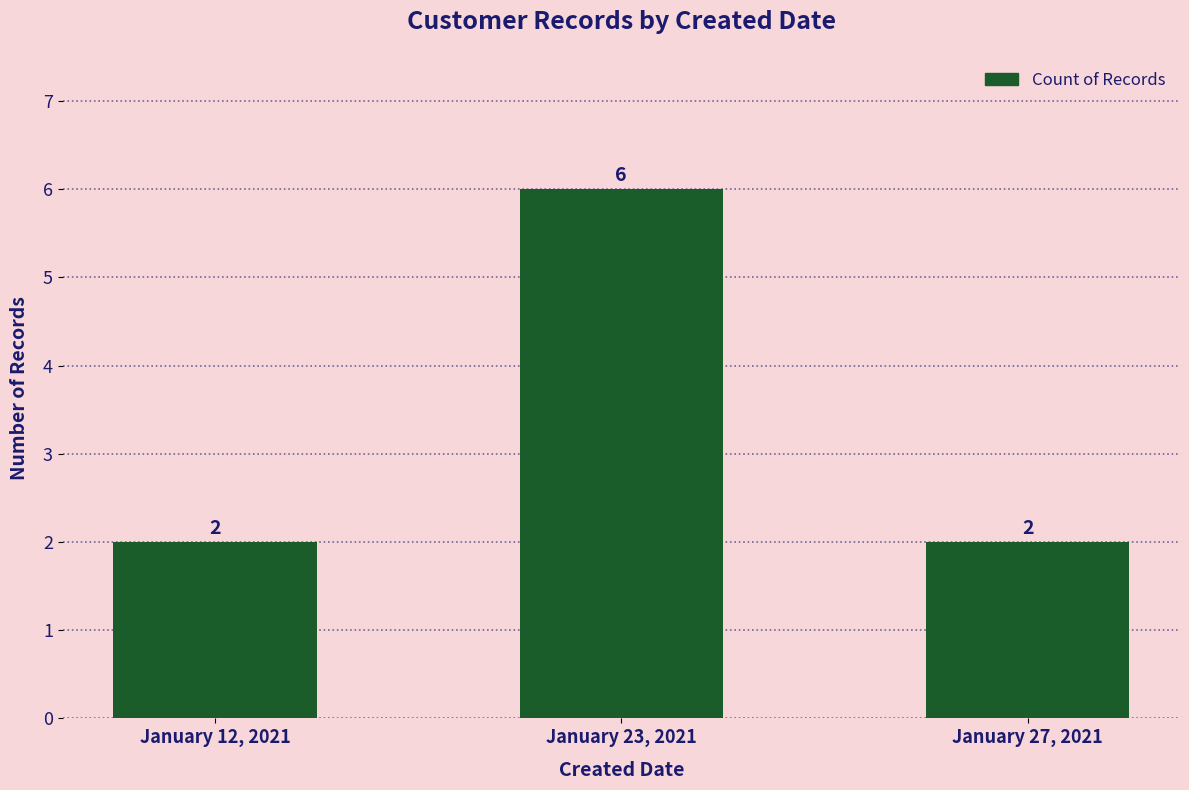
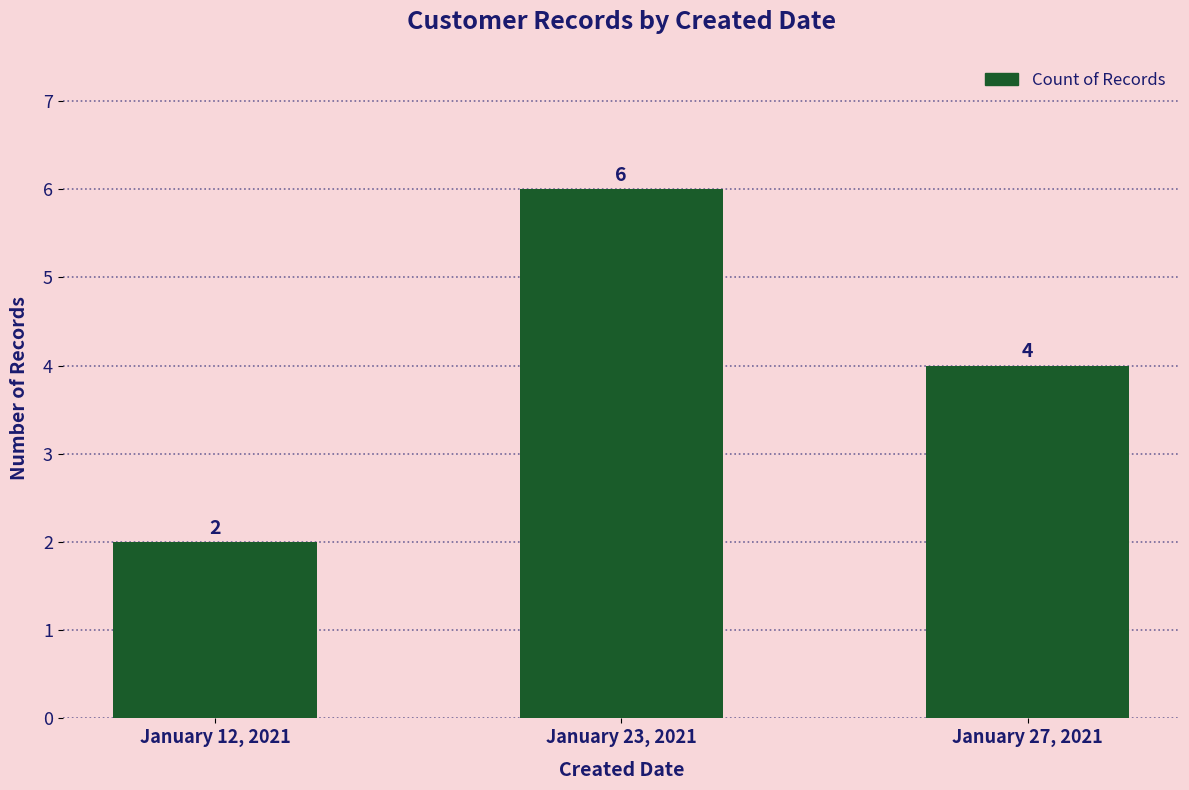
January 27, 2021: 2 -> 4
